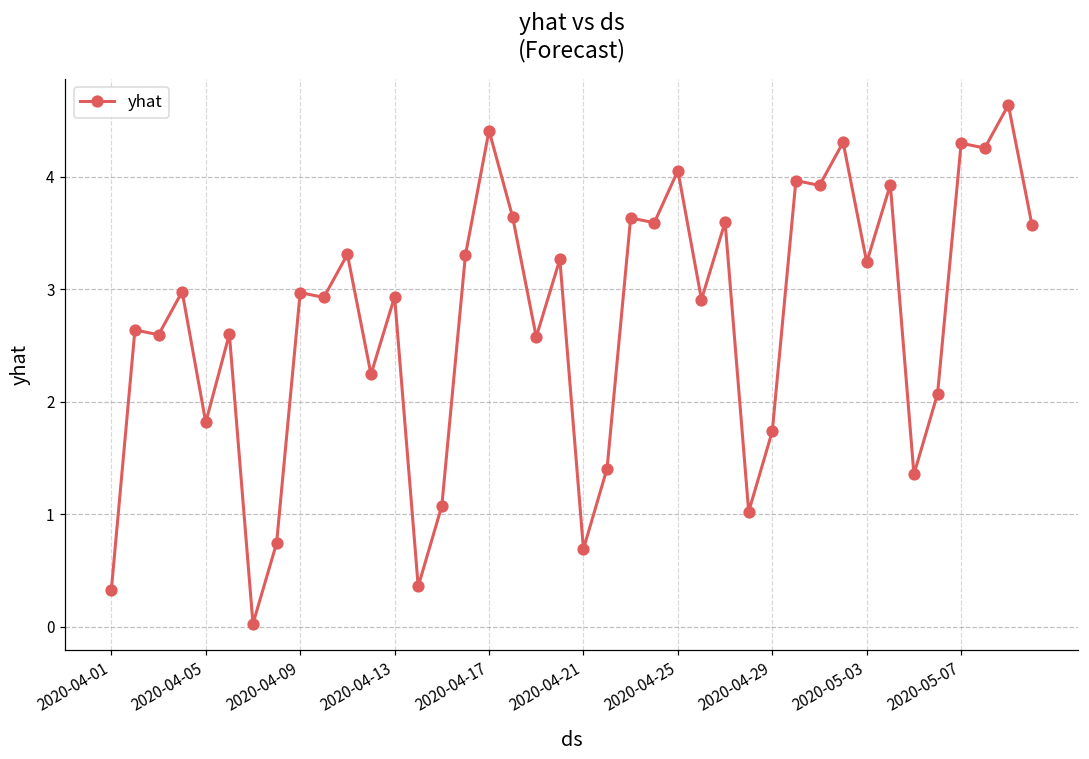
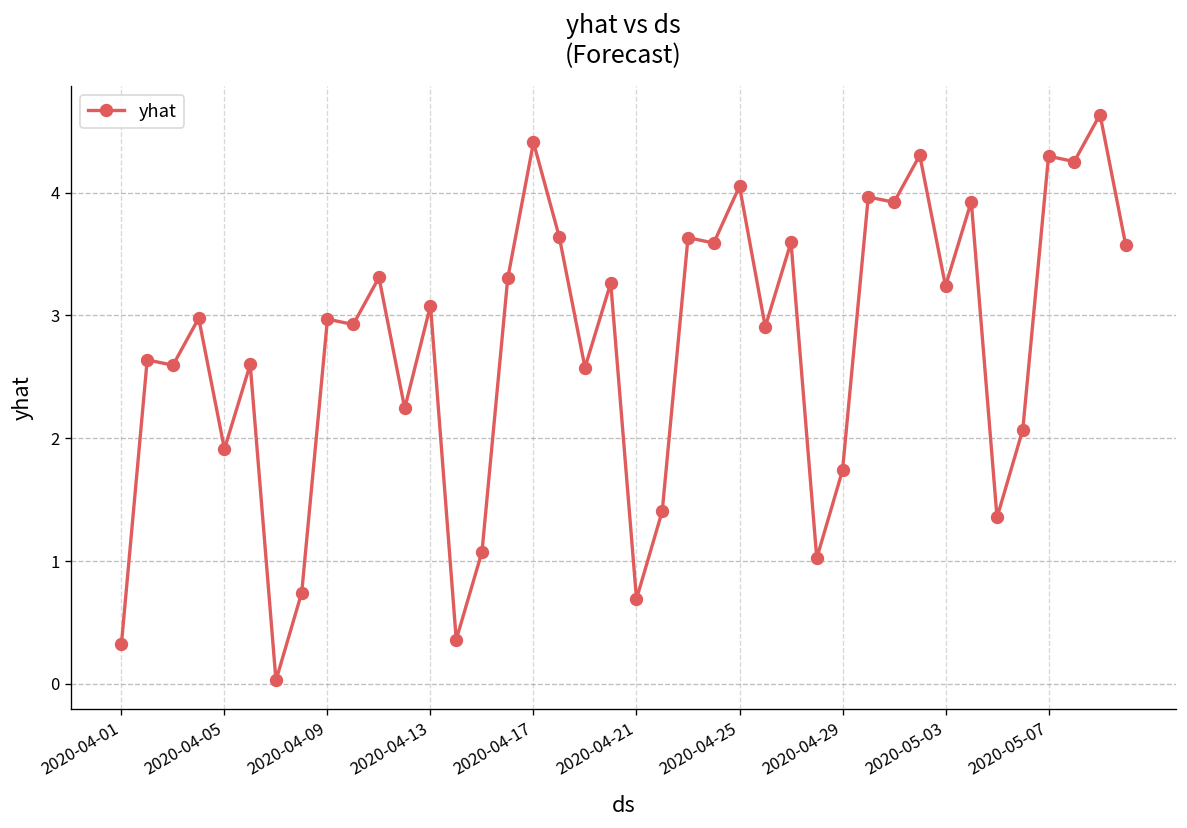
2020-04-05: 1.82 -> 1.91
2020-04-13: 2.93 -> 3.08
